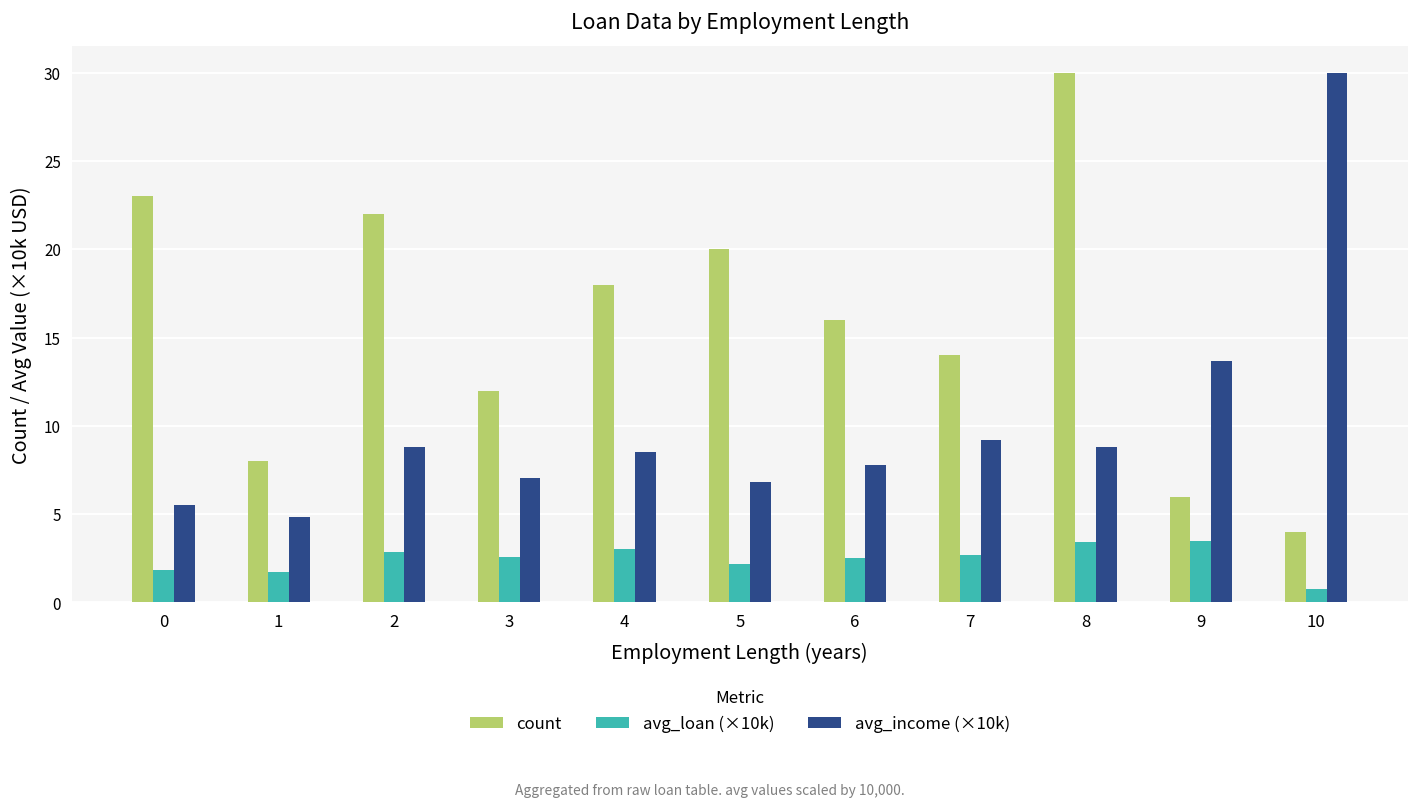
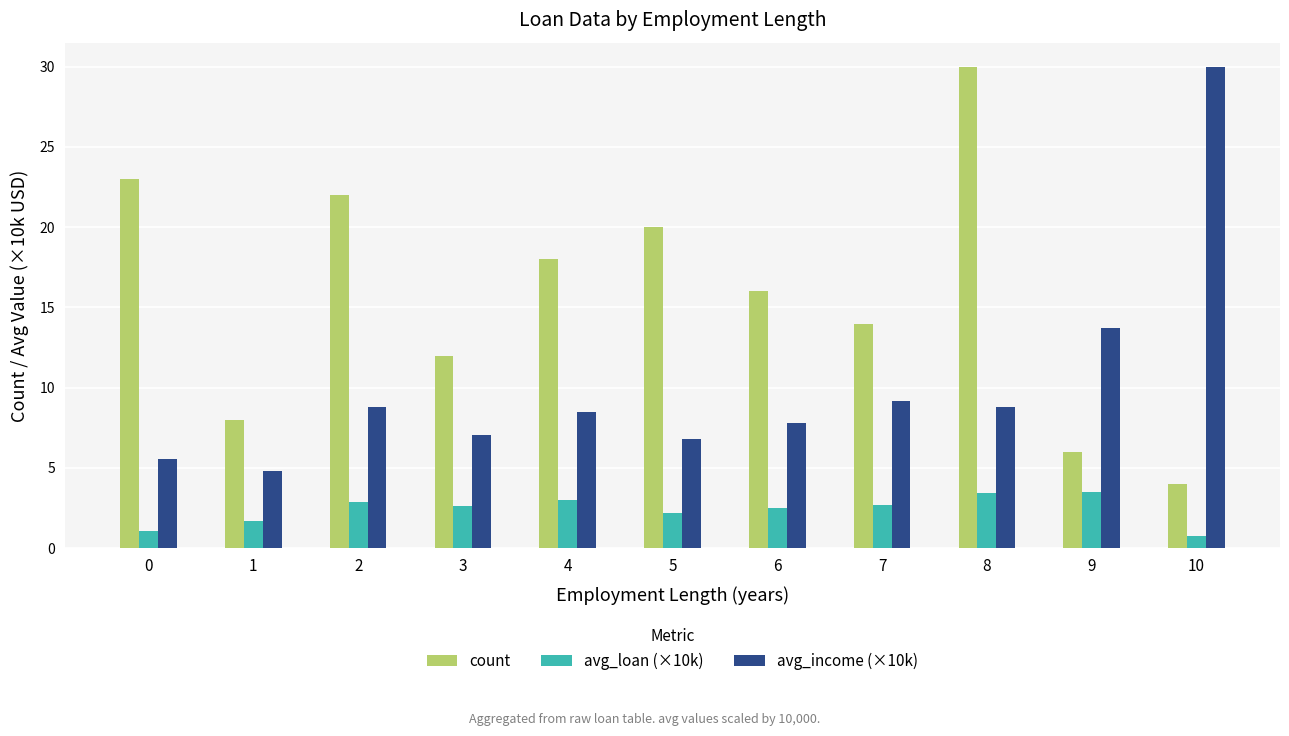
avg_loan (×10k), 0: 1.8 -> 1.1
